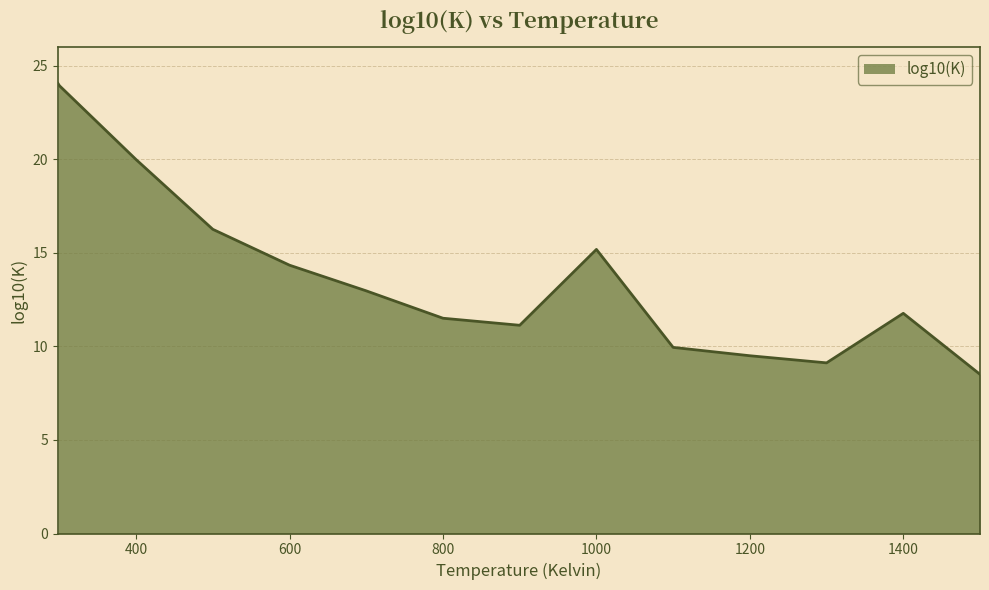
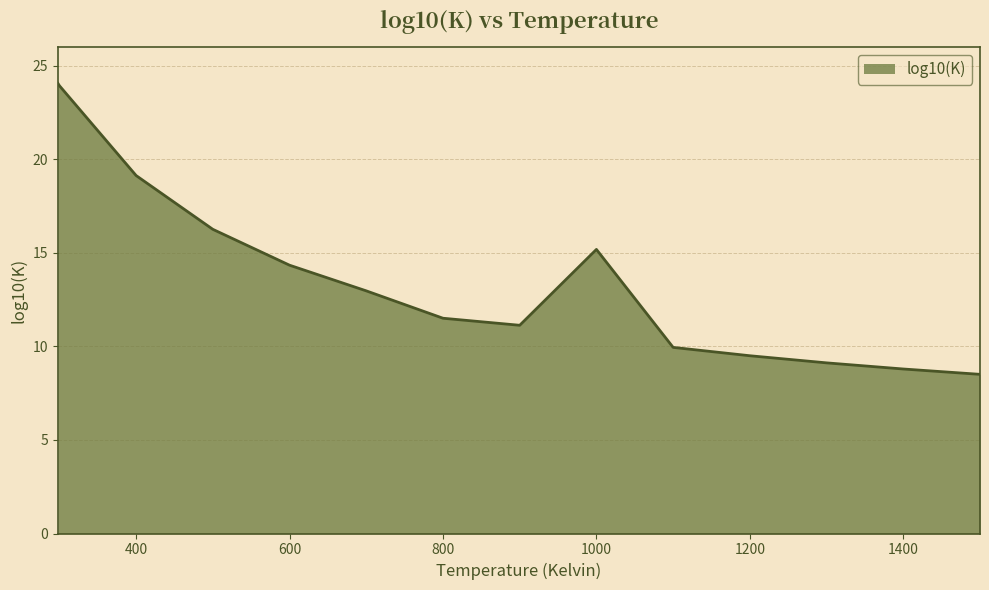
400: 20.0 -> 19.1
1400: 11.8 -> 8.8
